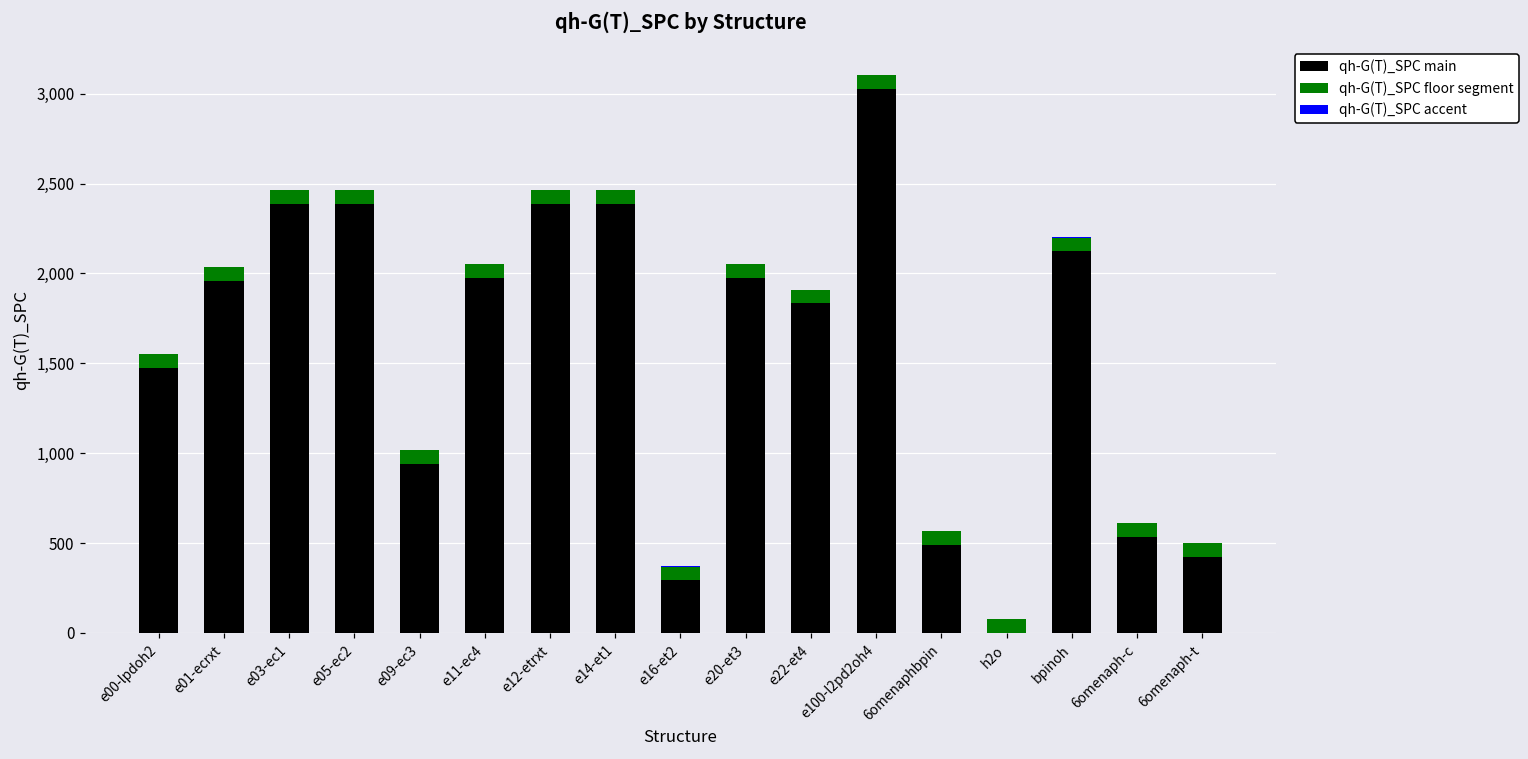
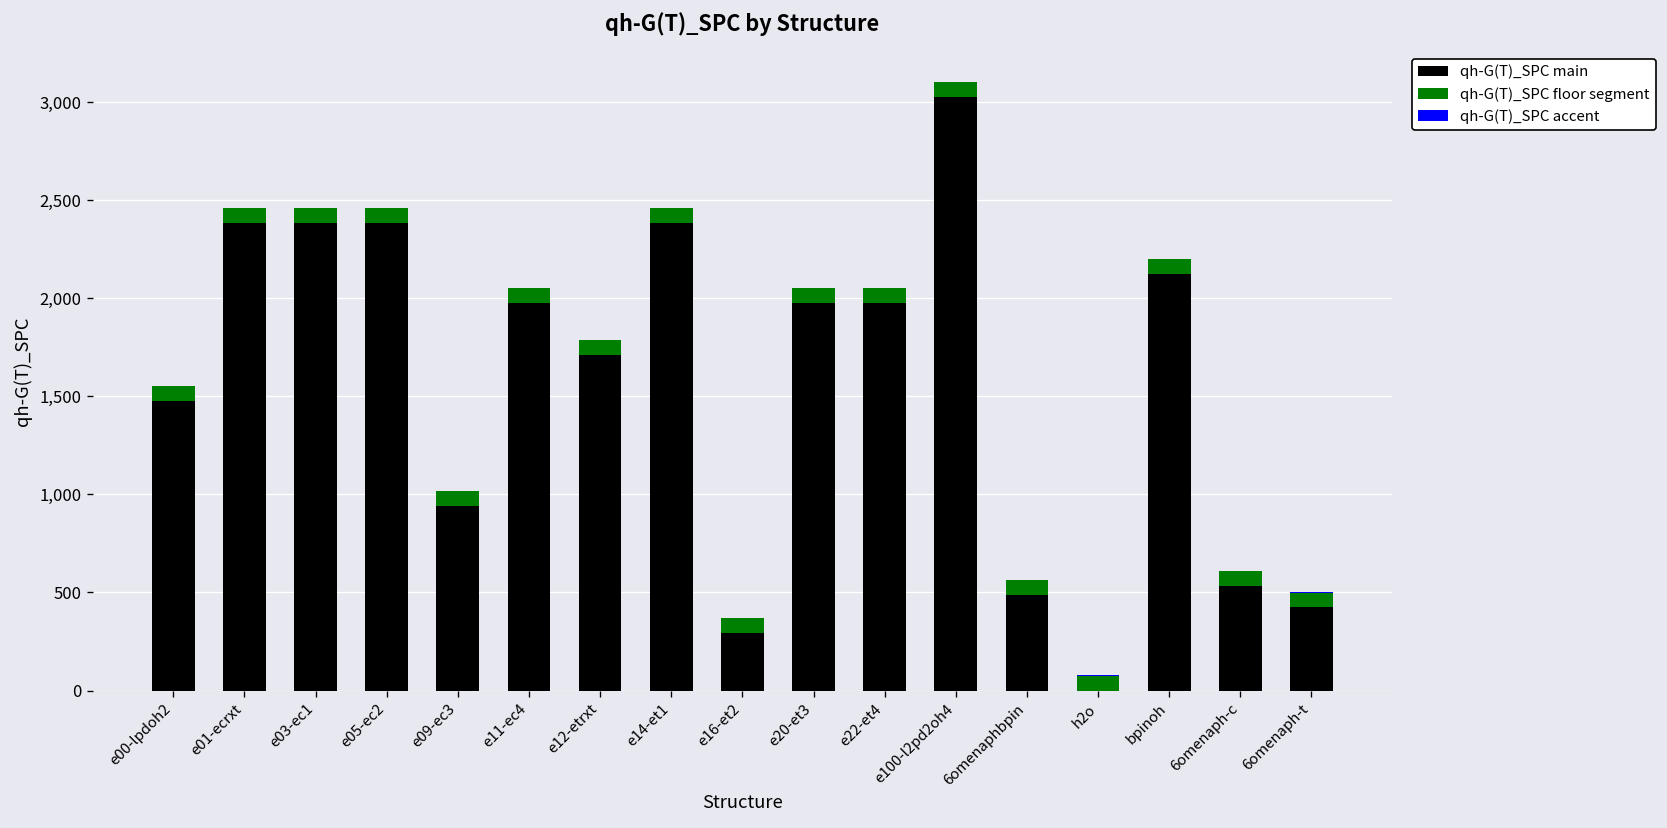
qh-G(T)_SPC main, e01-ecrxt: 1,960 -> 2,390
qh-G(T)_SPC main, e12-etrxt: 2,390 -> 1,710
qh-G(T)_SPC main, e22-et4: 1,830 -> 1,980
